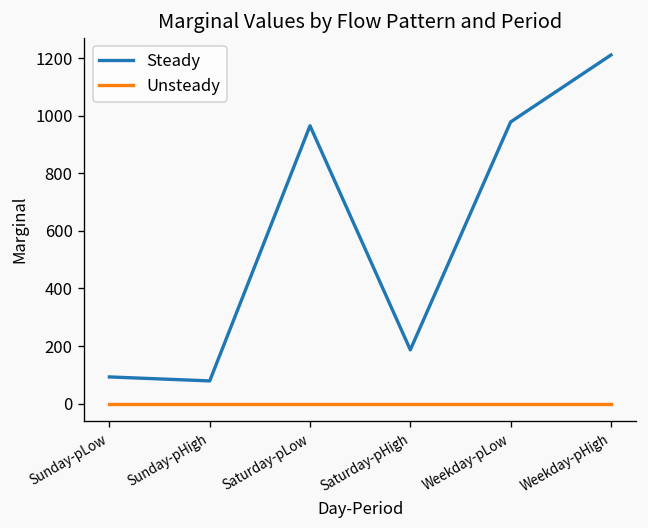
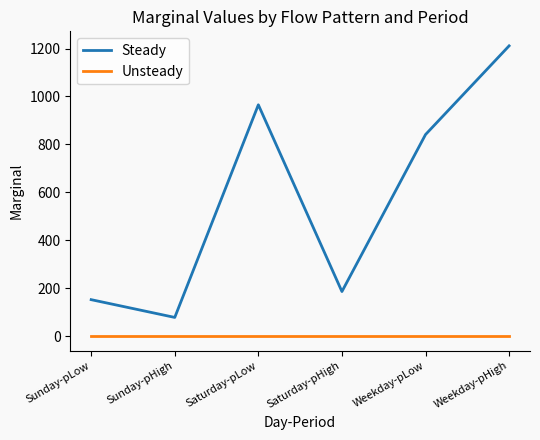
Steady, Sunday-pLow: 90 -> 150
Steady, Weekday-pLow: 980 -> 840
